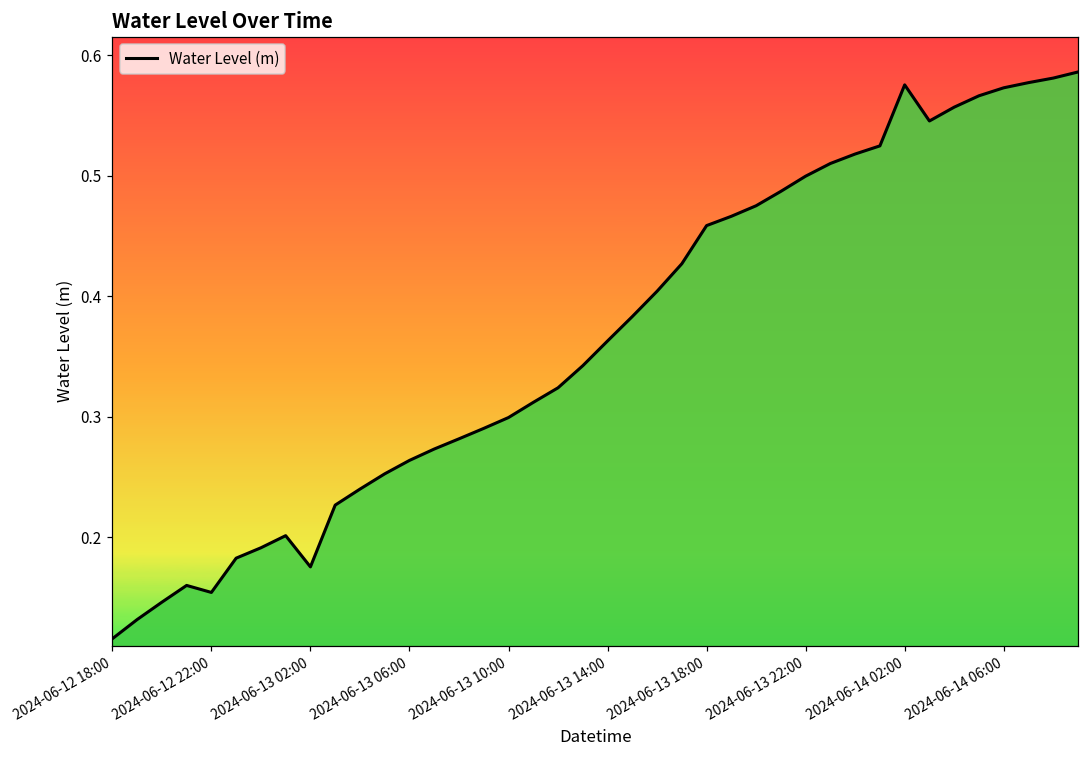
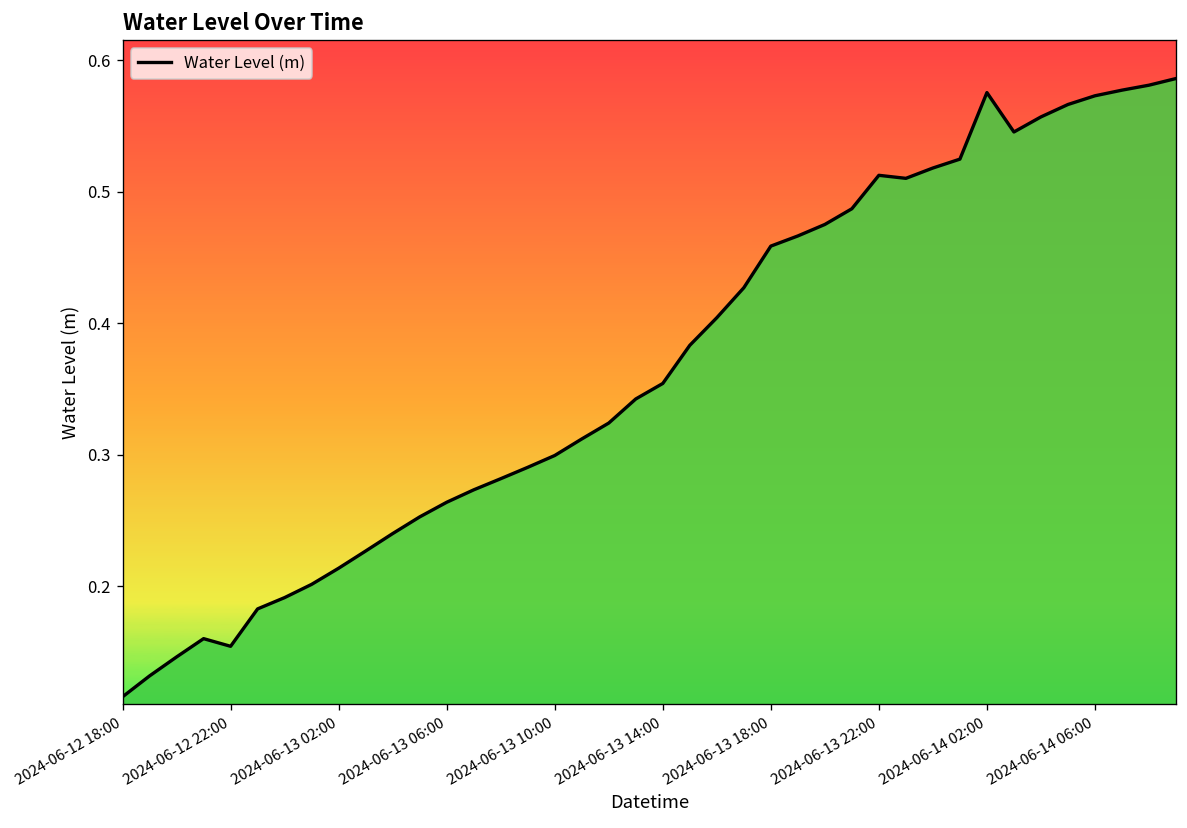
2024-06-13 02:00: 0.176 -> 0.214
2024-06-13 14:00: 0.363 -> 0.354
2024-06-13 22:00: 0.500 -> 0.513
